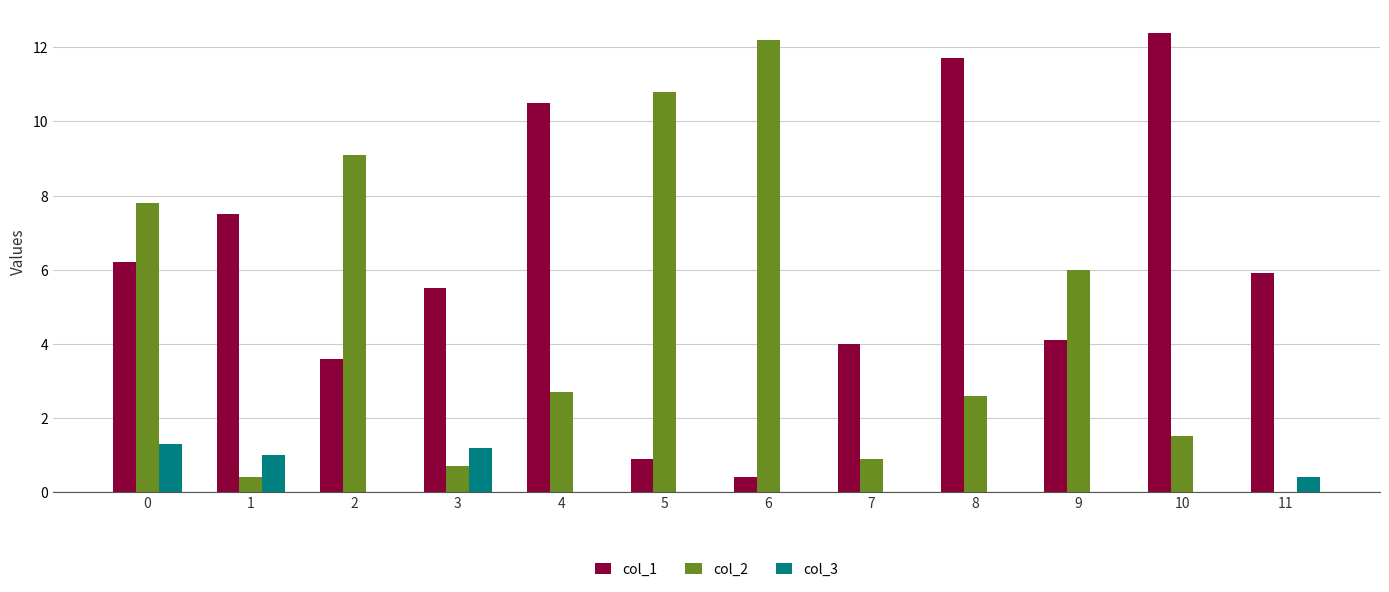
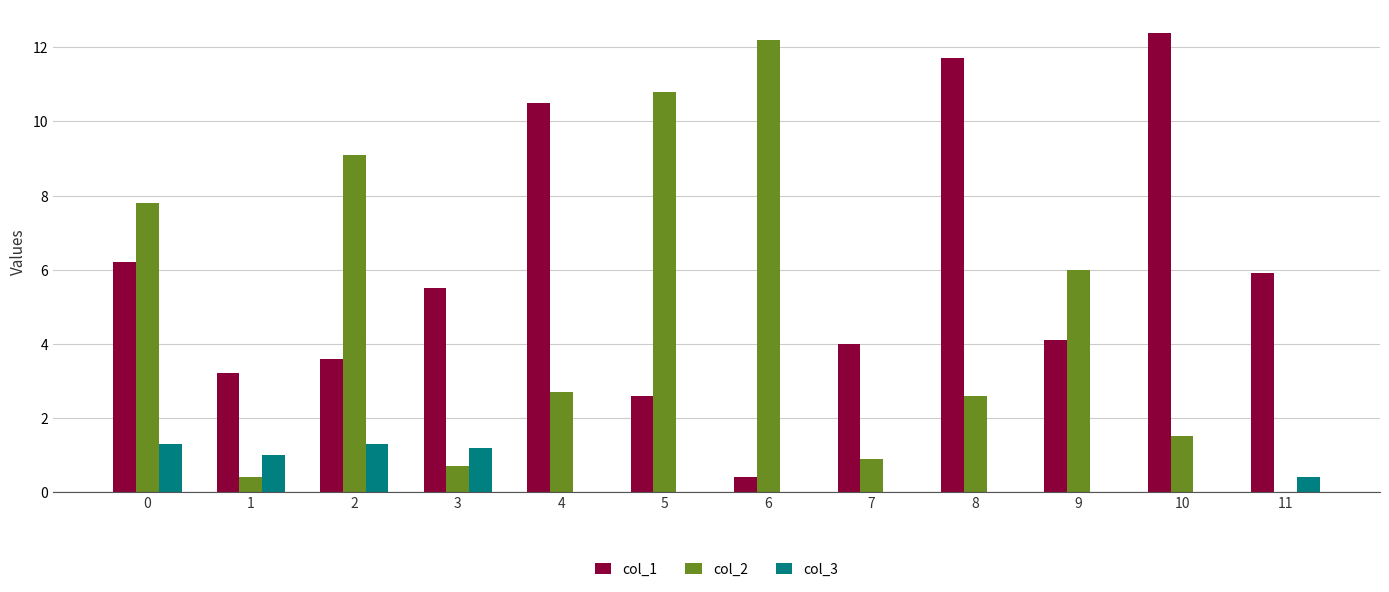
col_1, 1: 7.5 -> 3.2
col_3, 2: 0.0 -> 1.3
col_1, 5: 0.9 -> 2.6
